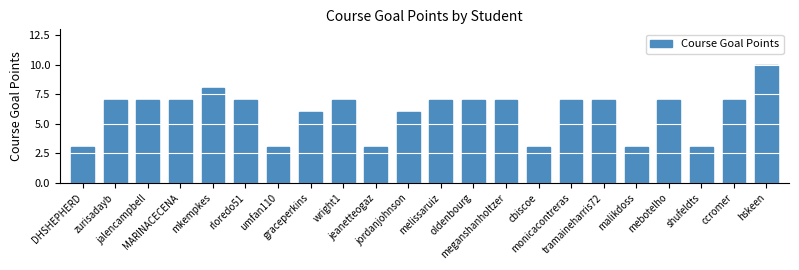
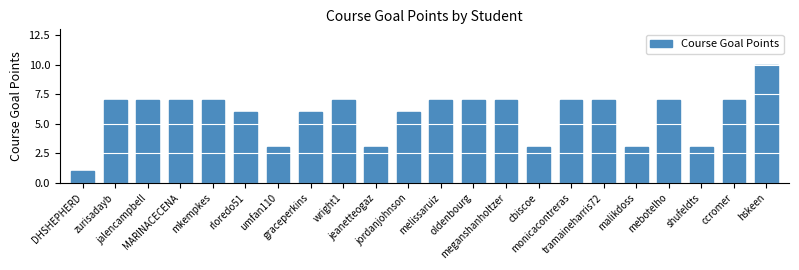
DHSHEPHERD: 3 -> 1
mkempkes: 8 -> 7
rloredo51: 7 -> 6
